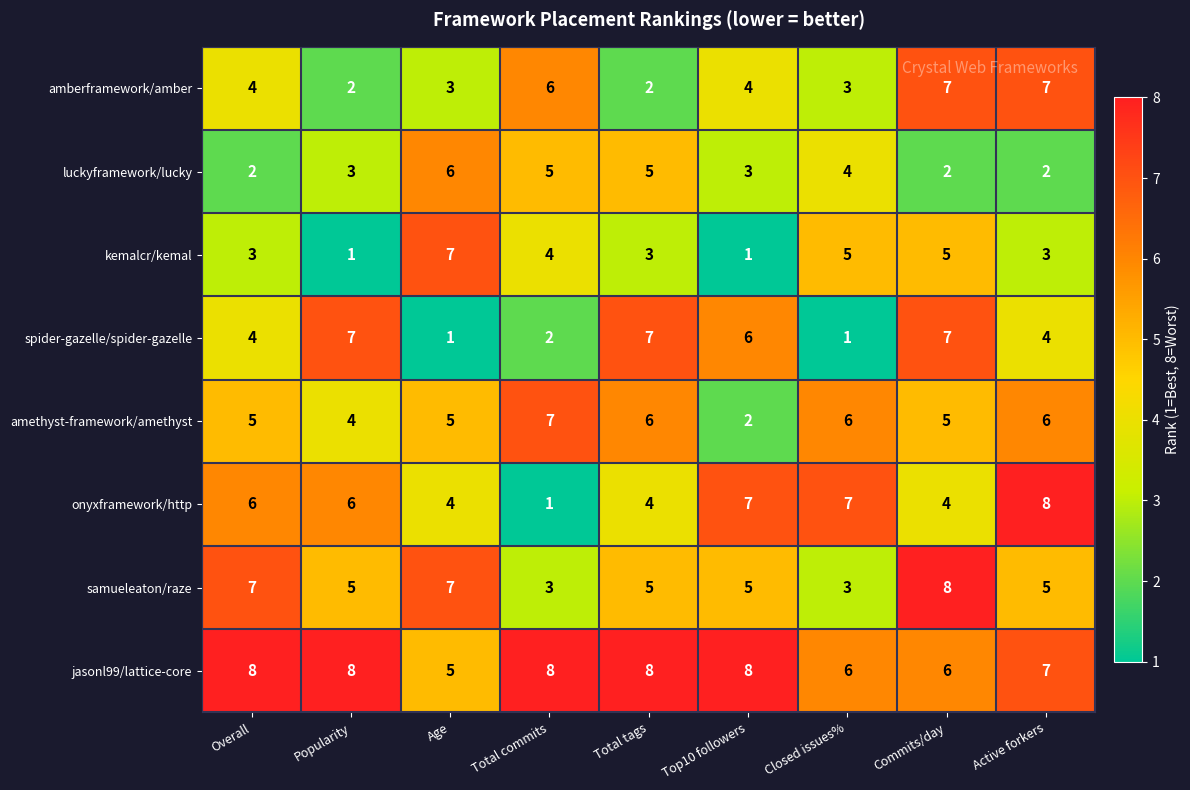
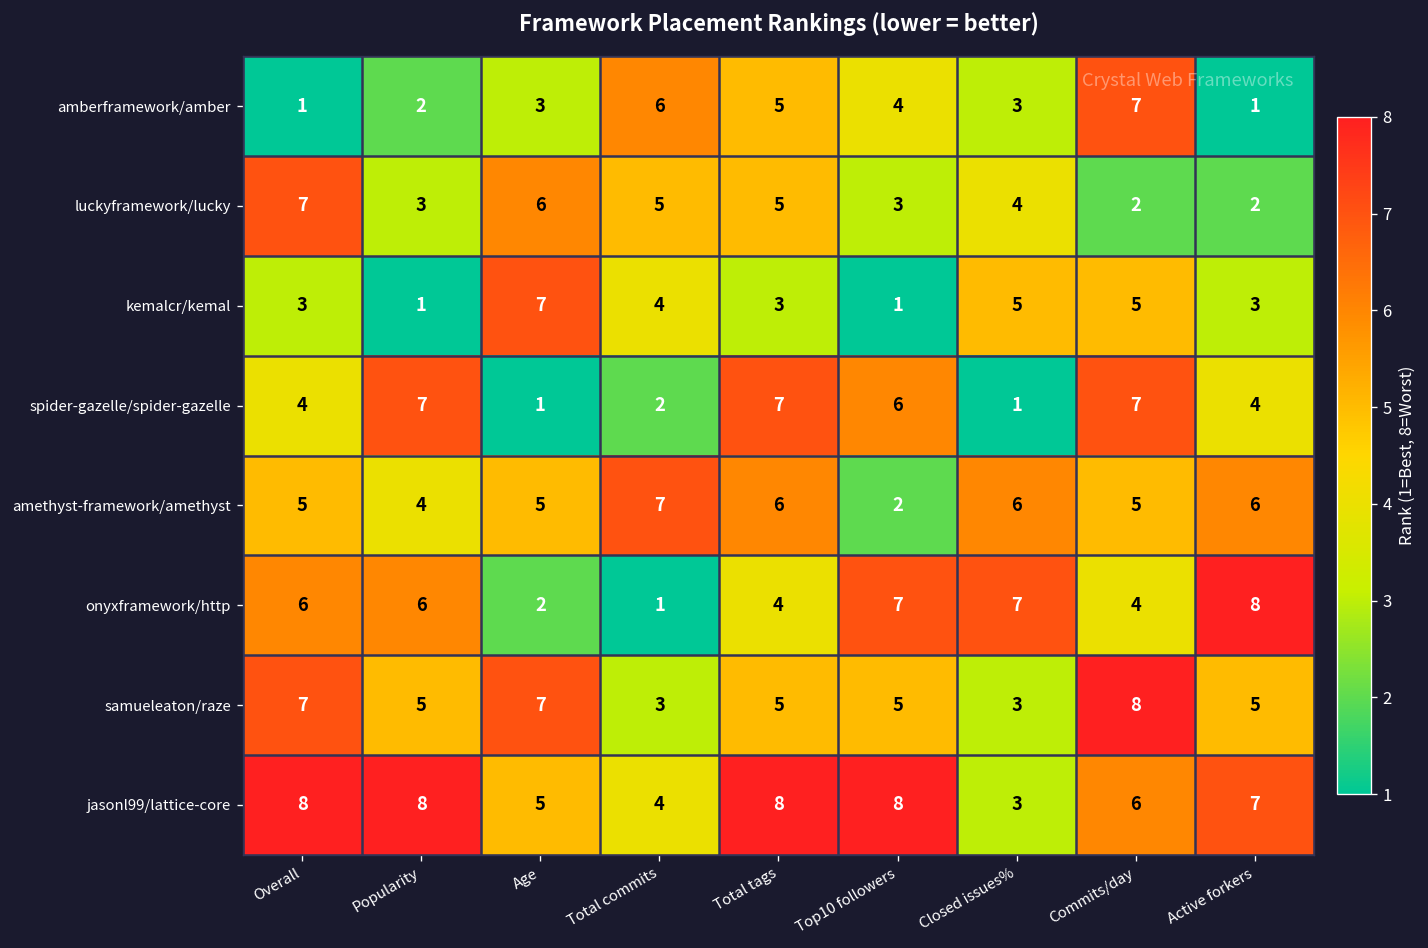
amberframework/amber, Overall: 4 -> 1
amberframework/amber, Total tags: 2 -> 5
amberframework/amber, Active forkers: 7 -> 1
luckyframework/lucky, Overall: 2 -> 7
onyxframework/http, Age: 4 -> 2
jasonl99/lattice-core, Total commits: 8 -> 4
jasonl99/lattice-core, Closed issues%: 6 -> 3
